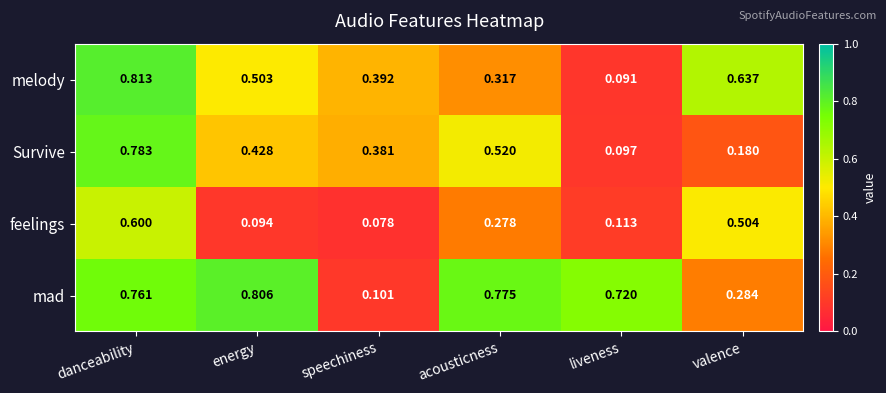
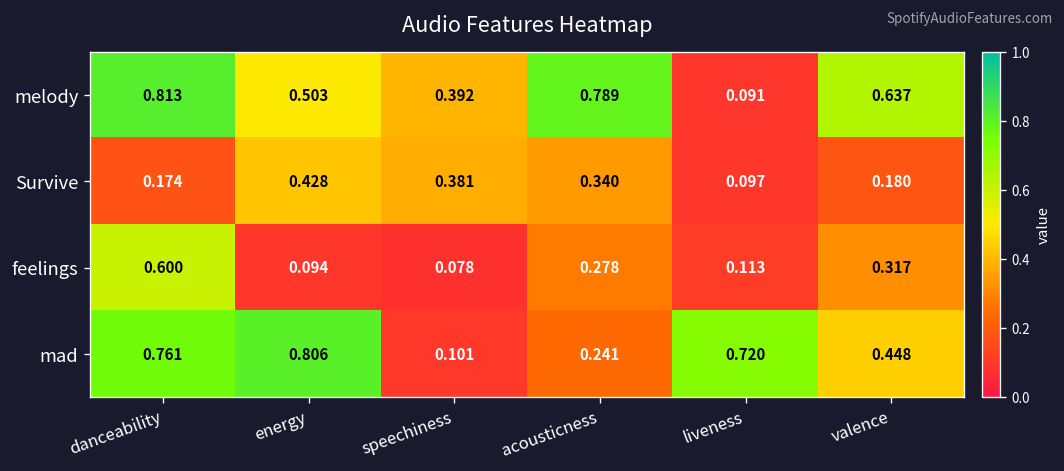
melody, acousticness: 0.317 -> 0.789
Survive, danceability: 0.783 -> 0.174
Survive, acousticness: 0.520 -> 0.340
feelings, valence: 0.504 -> 0.317
mad, acousticness: 0.775 -> 0.241
mad, valence: 0.284 -> 0.448
